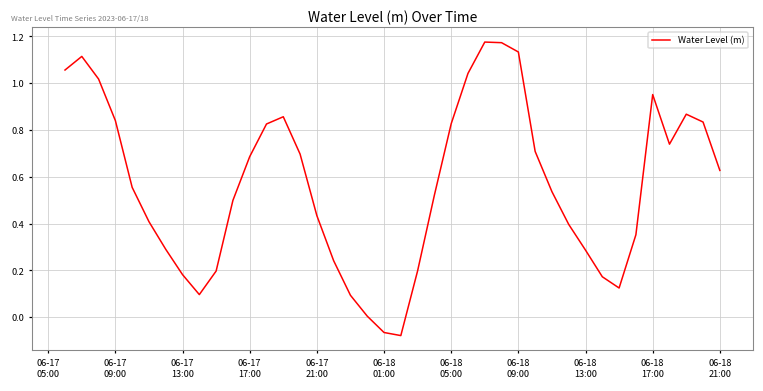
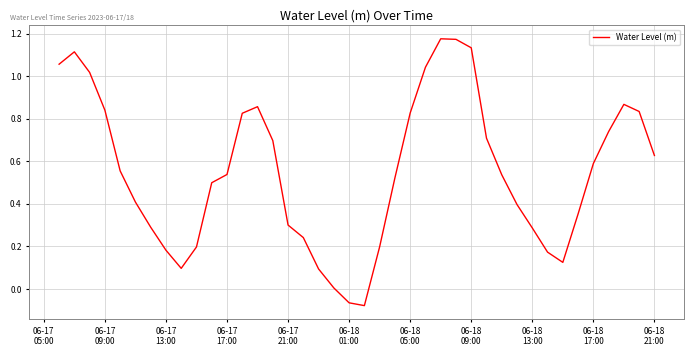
06-17 17:00: 0.69 -> 0.54
06-17 21:00: 0.43 -> 0.30
06-18 17:00: 0.95 -> 0.59
